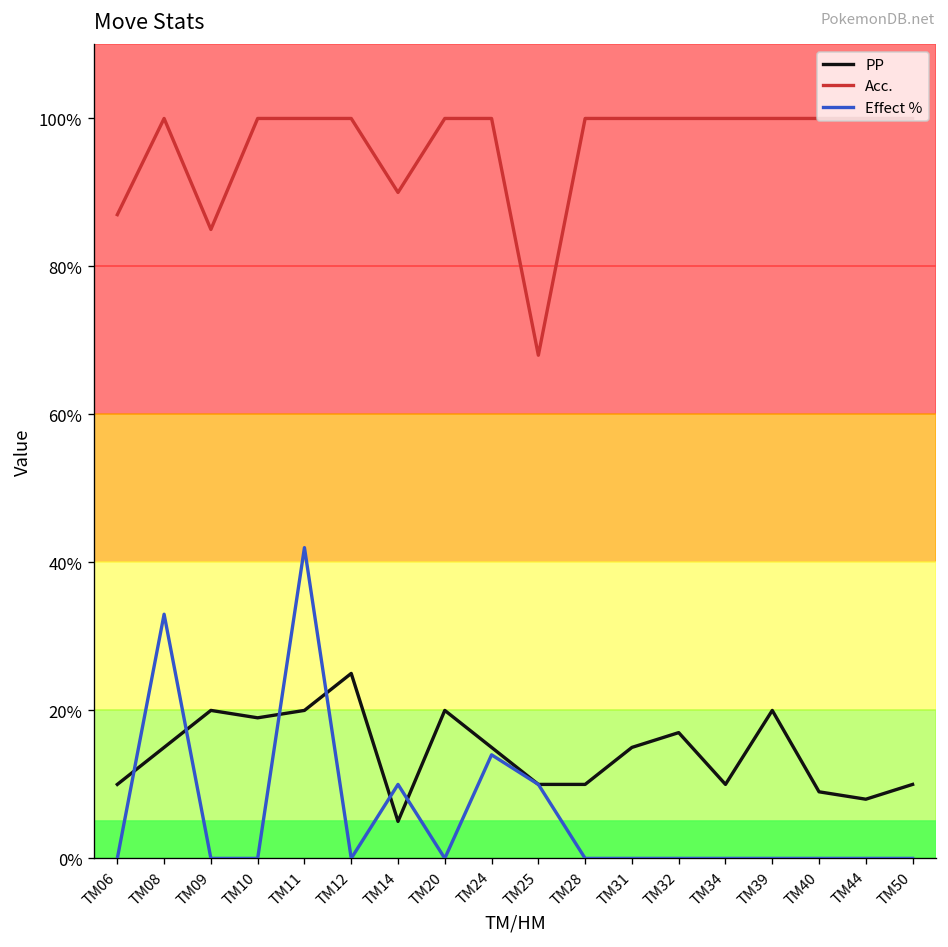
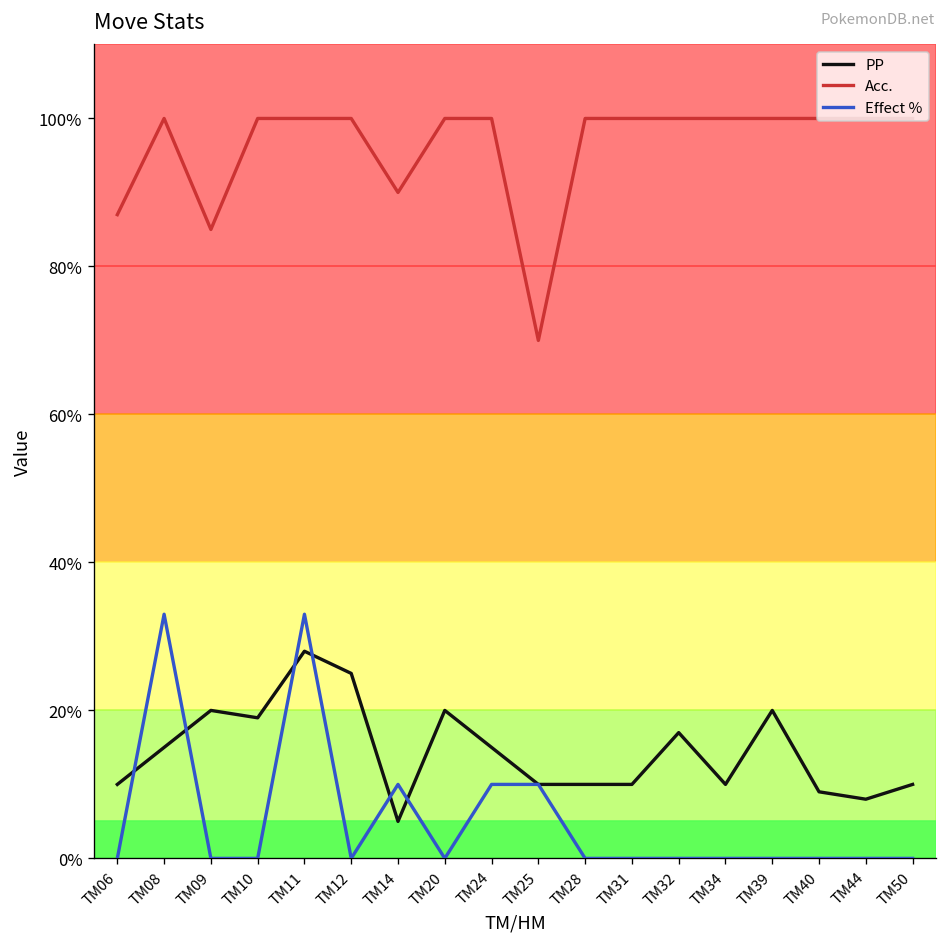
PP, TM11: 20% -> 28%
Effect %, TM11: 42% -> 33%
Effect %, TM24: 14% -> 10%
Acc., TM25: 68% -> 70%
PP, TM31: 15% -> 10%
